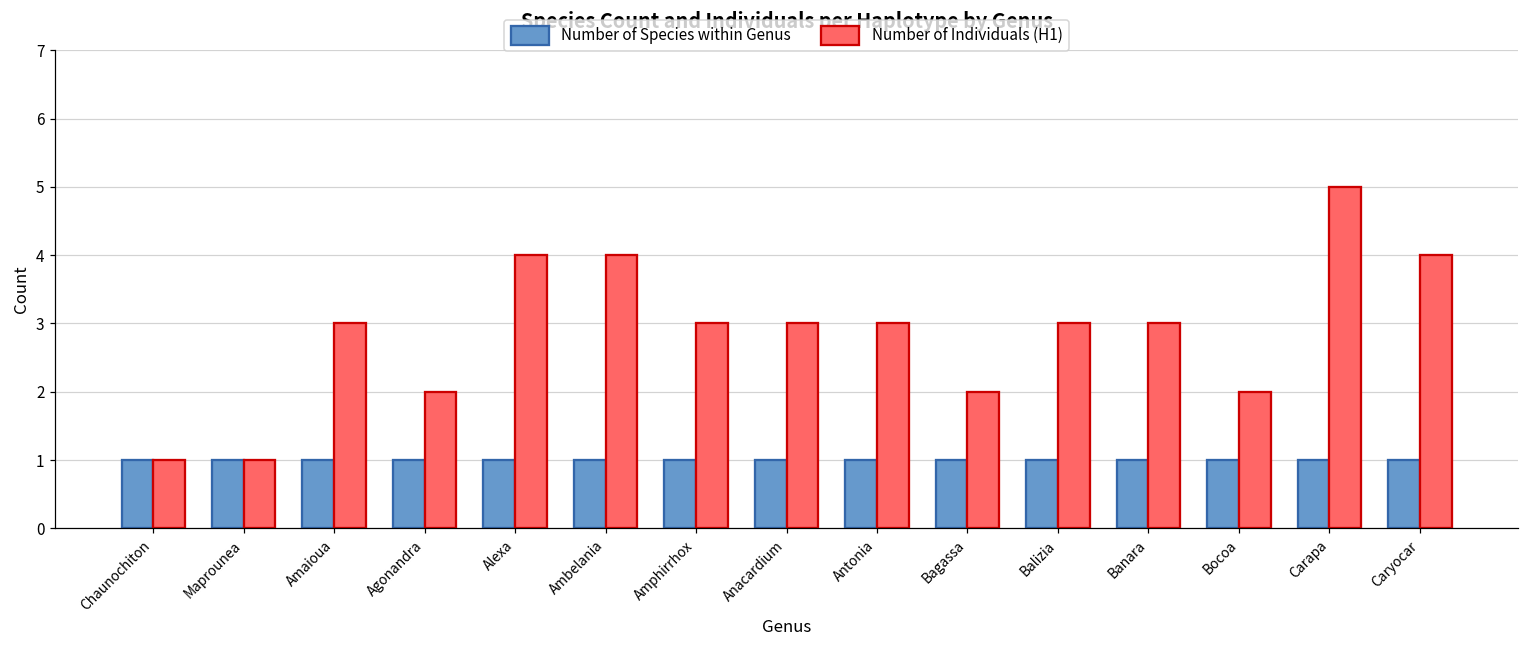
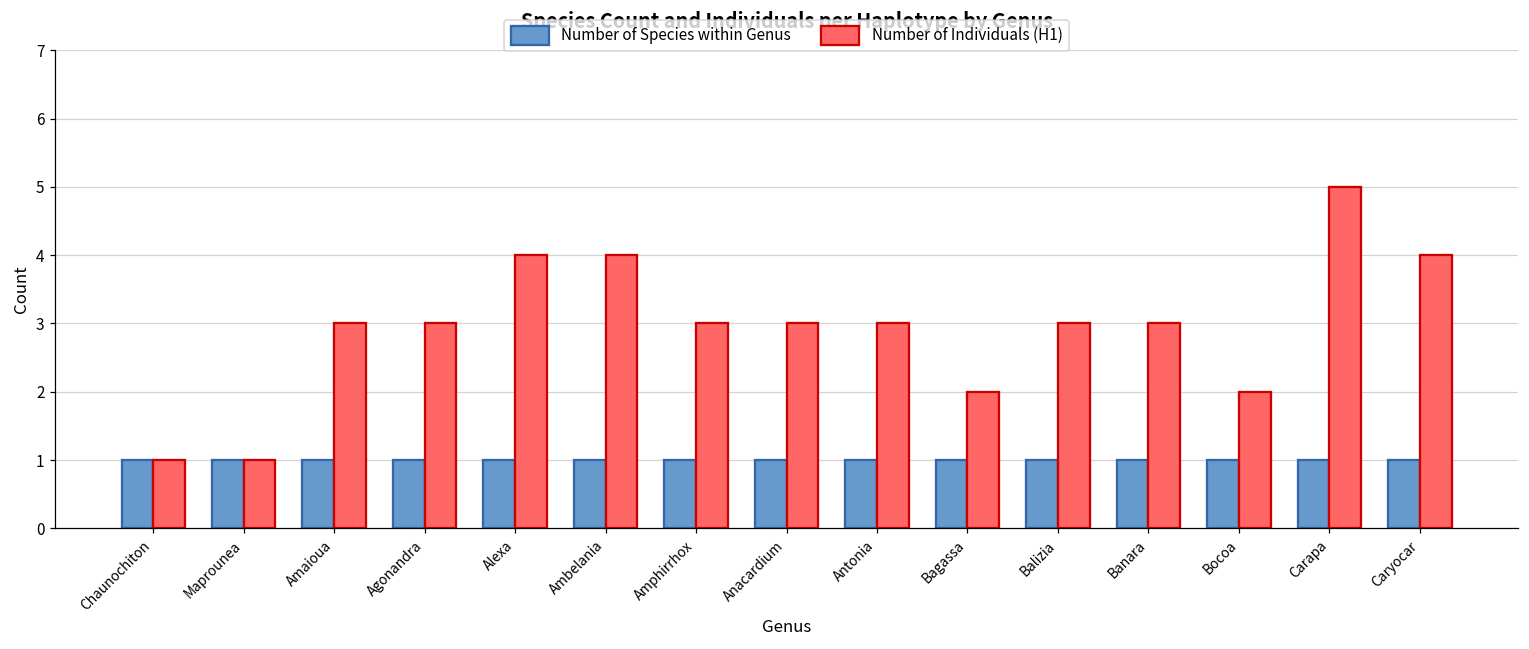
Number of Individuals (H1), Agonandra: 2 -> 3
